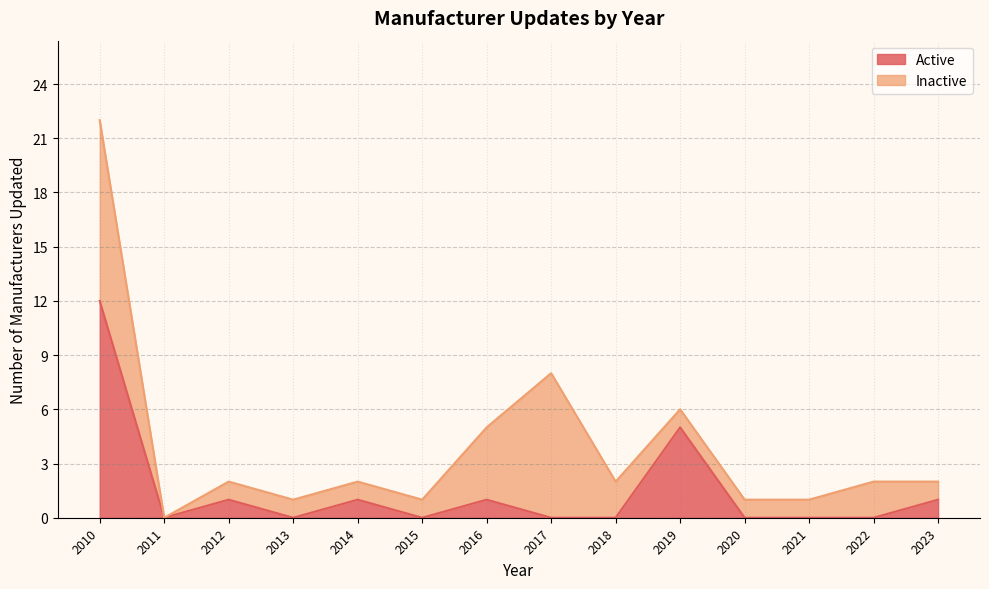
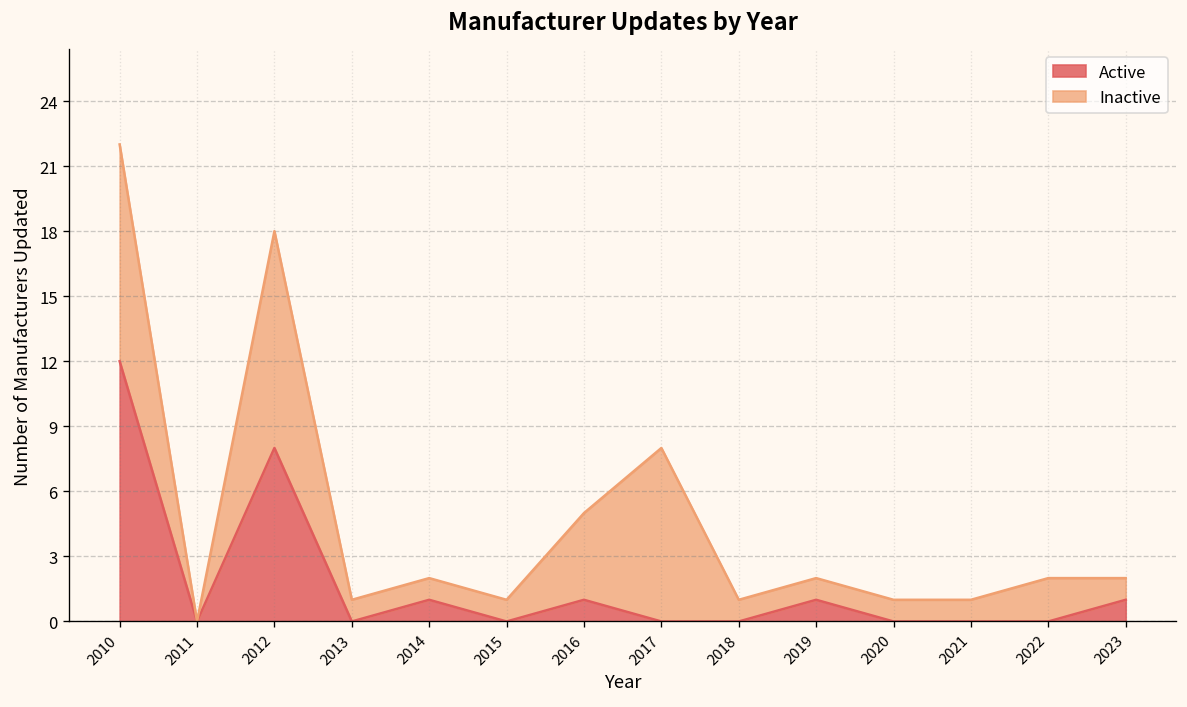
Active, 2012: 1 -> 8
Inactive, 2012: 1 -> 10
Inactive, 2018: 2 -> 1
Active, 2019: 5 -> 1
